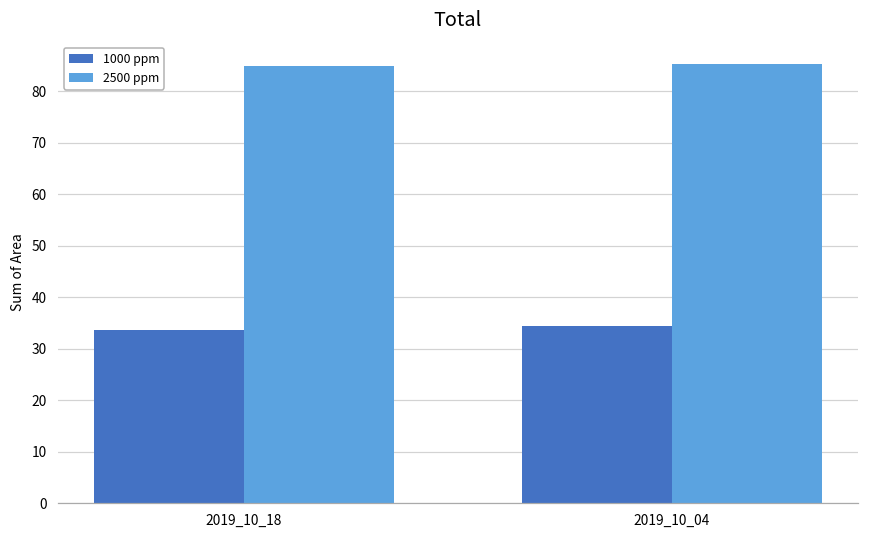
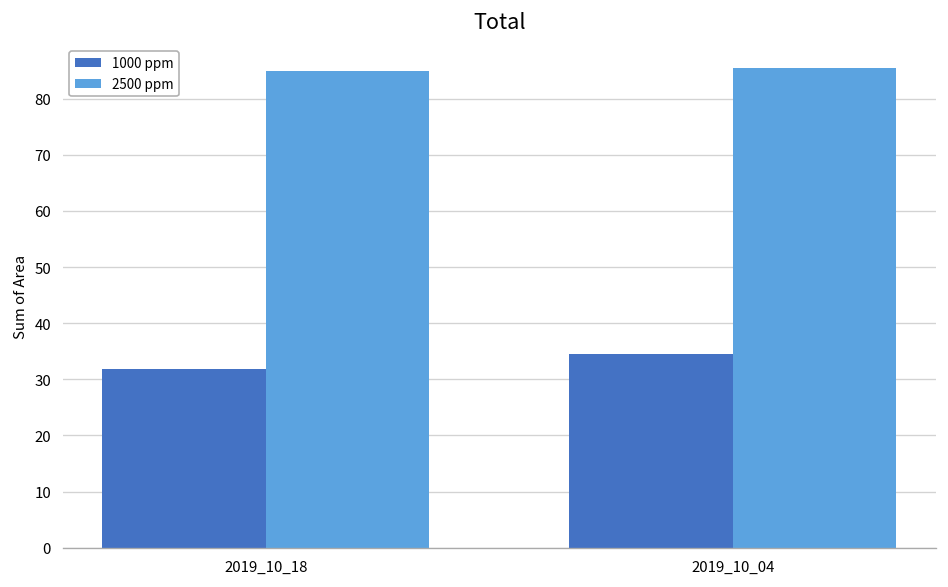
1000 ppm, 2019_10_18: 34 -> 32
